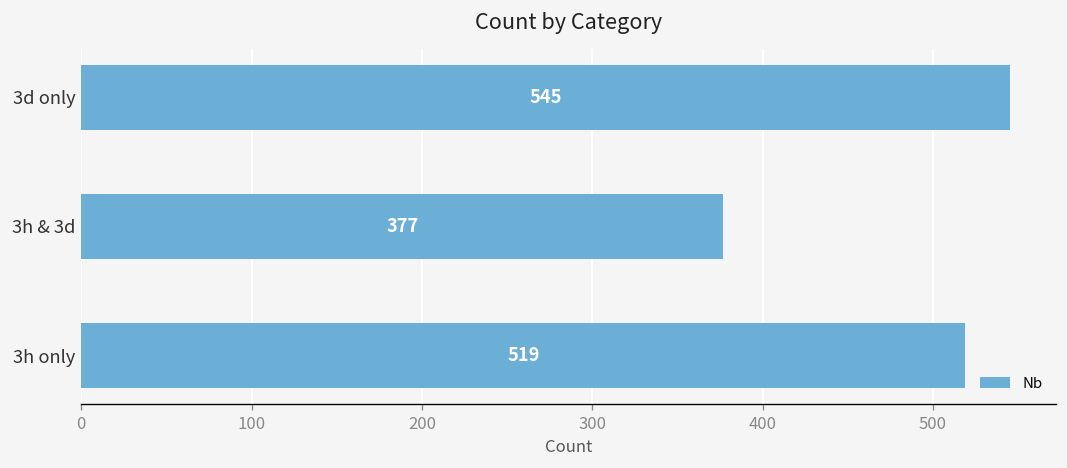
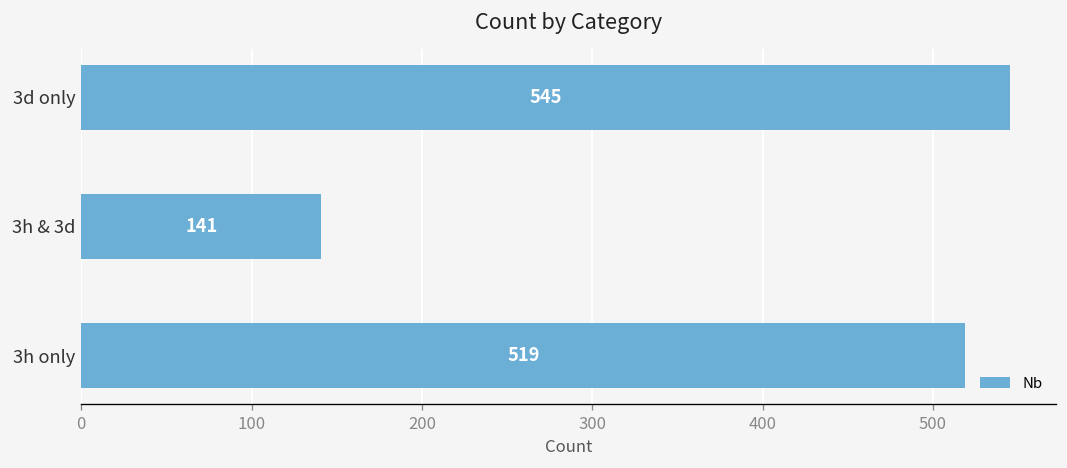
3h & 3d: 377 -> 141
